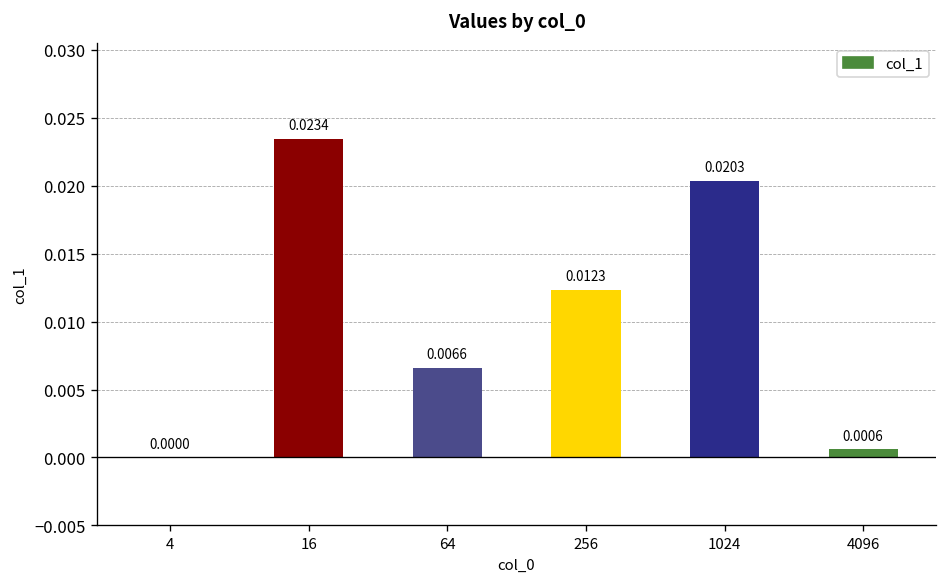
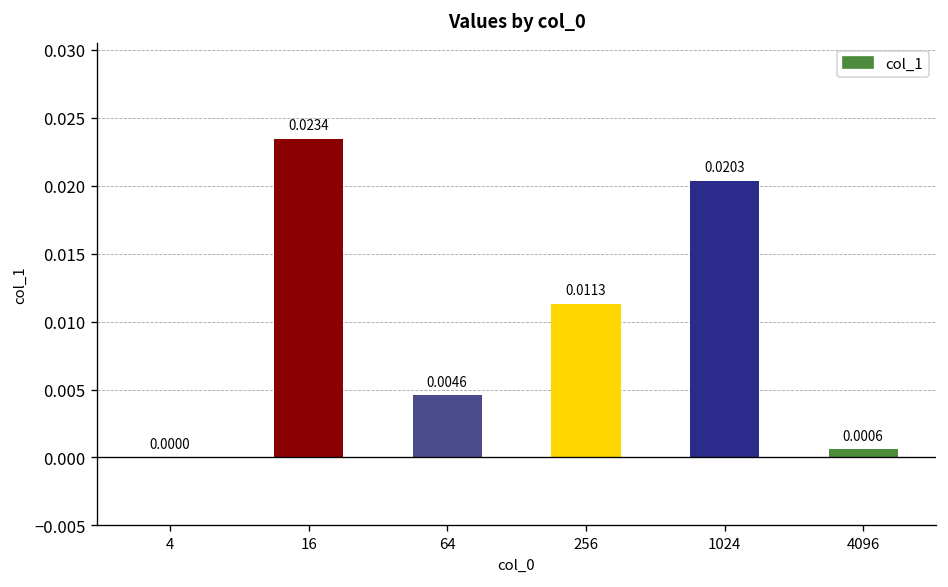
64: 0.0066 -> 0.0046
256: 0.0123 -> 0.0113
